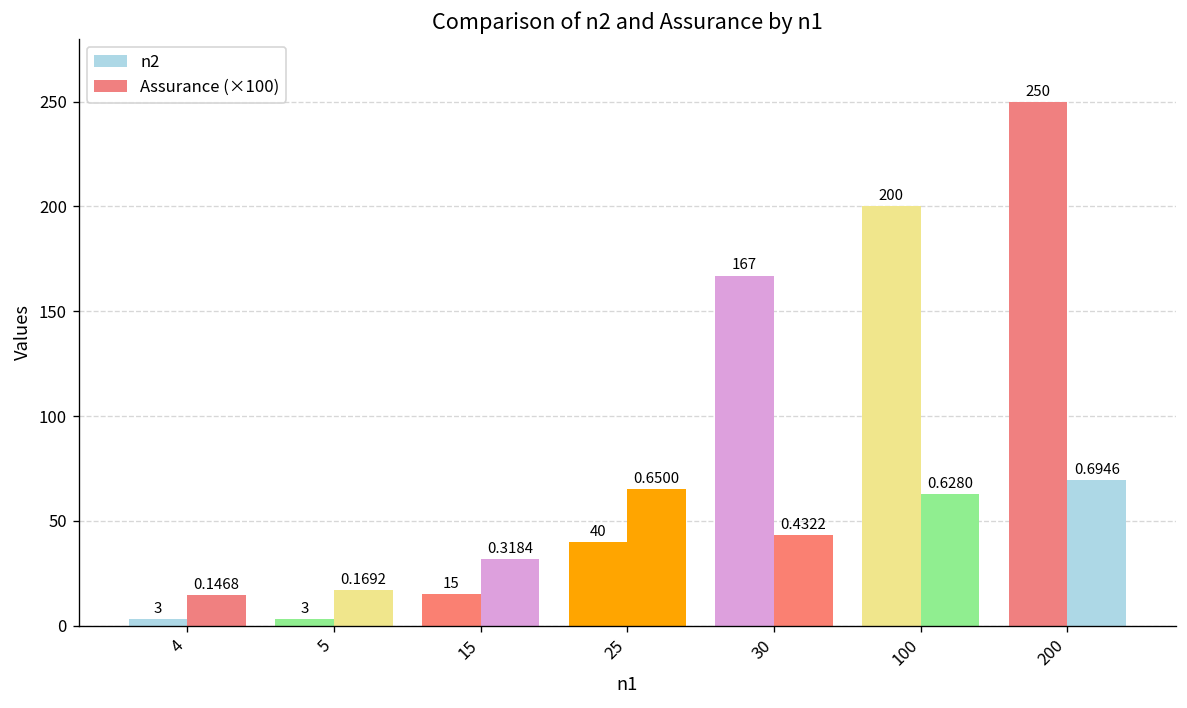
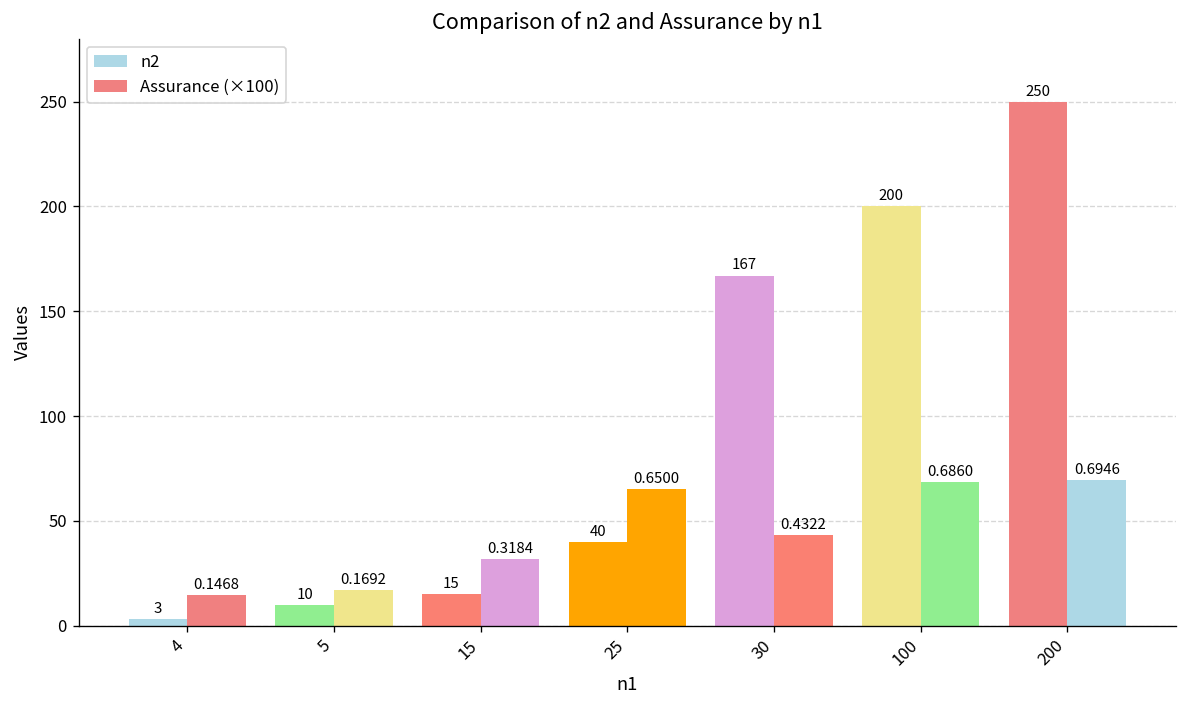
n2, 5: 3 -> 10
Assurance (×100), 100: 0.6280 -> 0.6860
